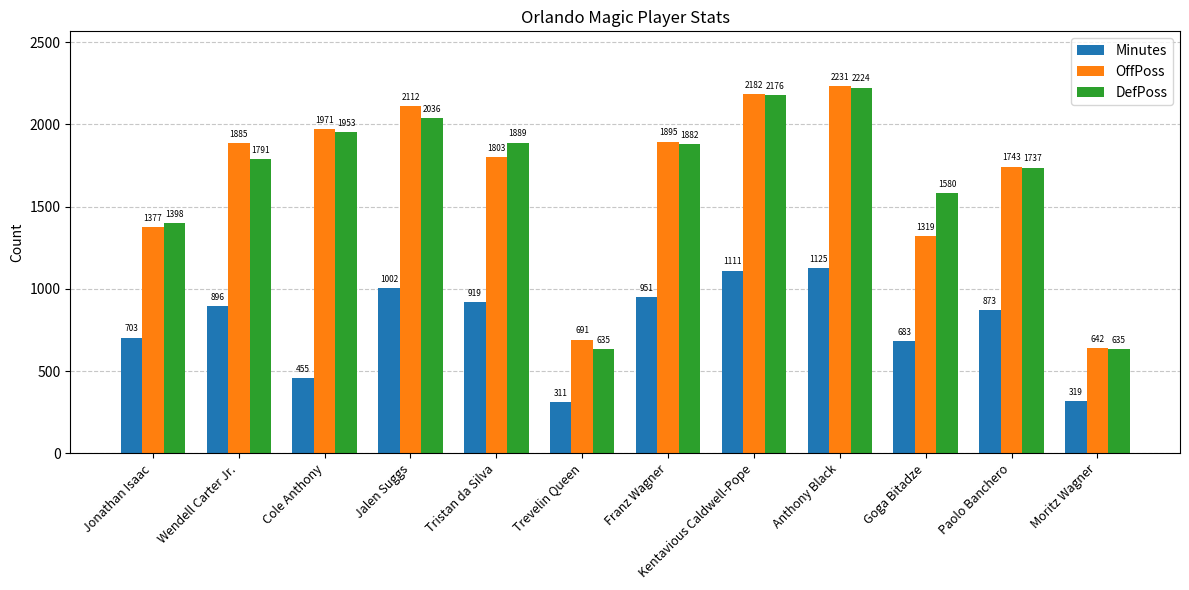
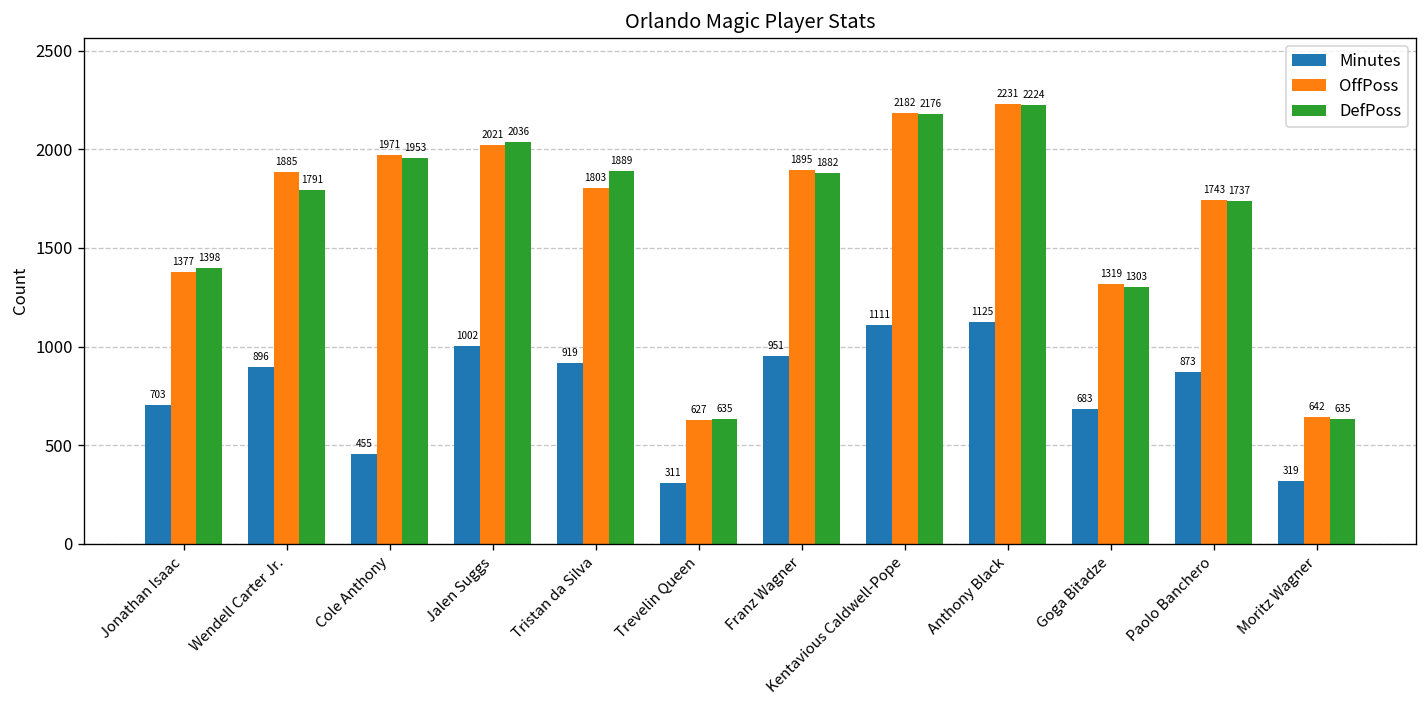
OffPoss, Jalen Suggs: 2112 -> 2021
OffPoss, Trevelin Queen: 691 -> 627
DefPoss, Goga Bitadze: 1580 -> 1303
